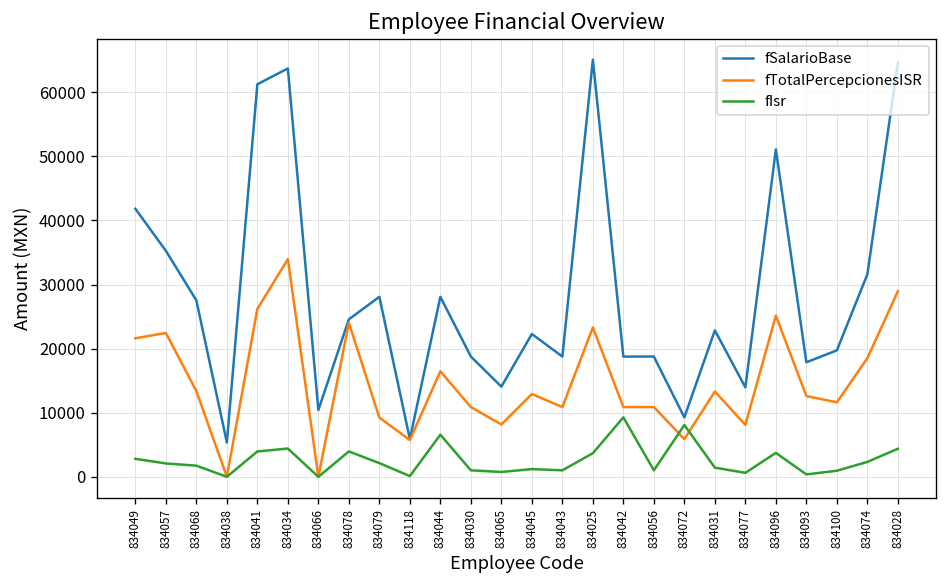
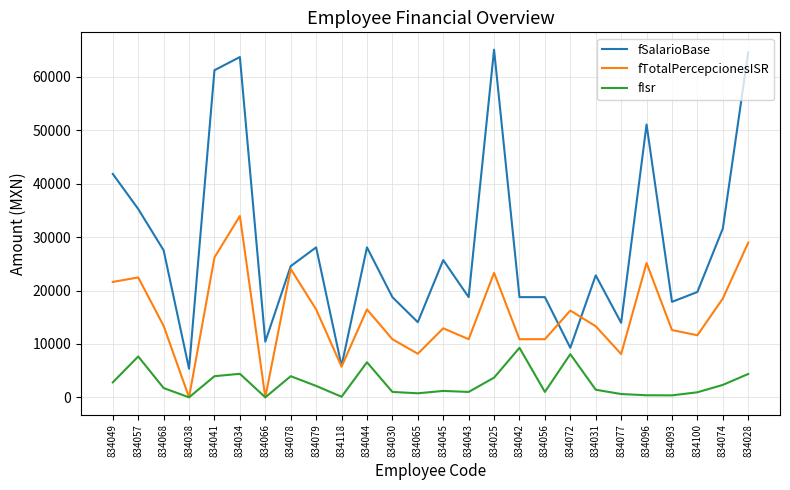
fIsr, 834057: 2000 -> 8000
fTotalPercepcionesISR, 834079: 9000 -> 16000
fSalarioBase, 834045: 22000 -> 26000
fTotalPercepcionesISR, 834072: 6000 -> 16000
fIsr, 834096: 4000 -> 0
